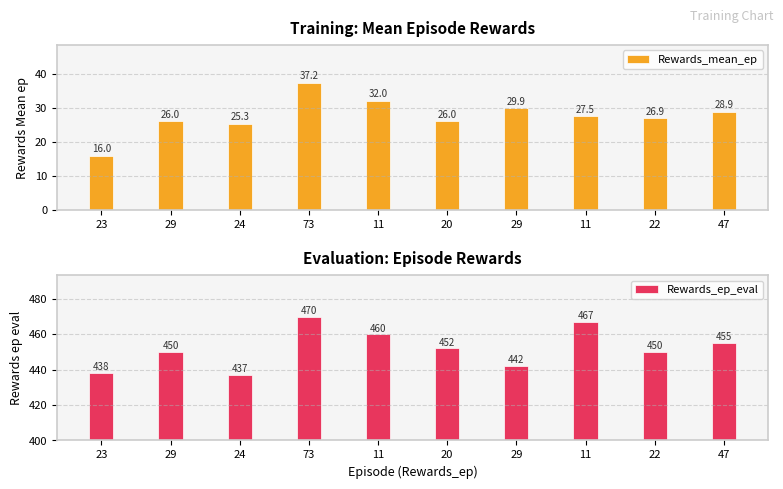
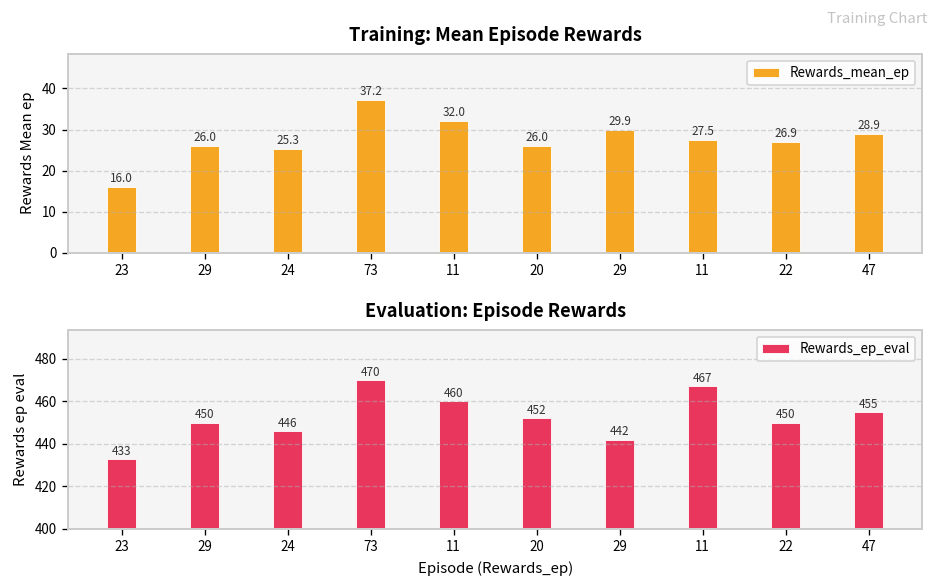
Evaluation: Episode Rewards, 23: 438 -> 433
Evaluation: Episode Rewards, 24: 437 -> 446
